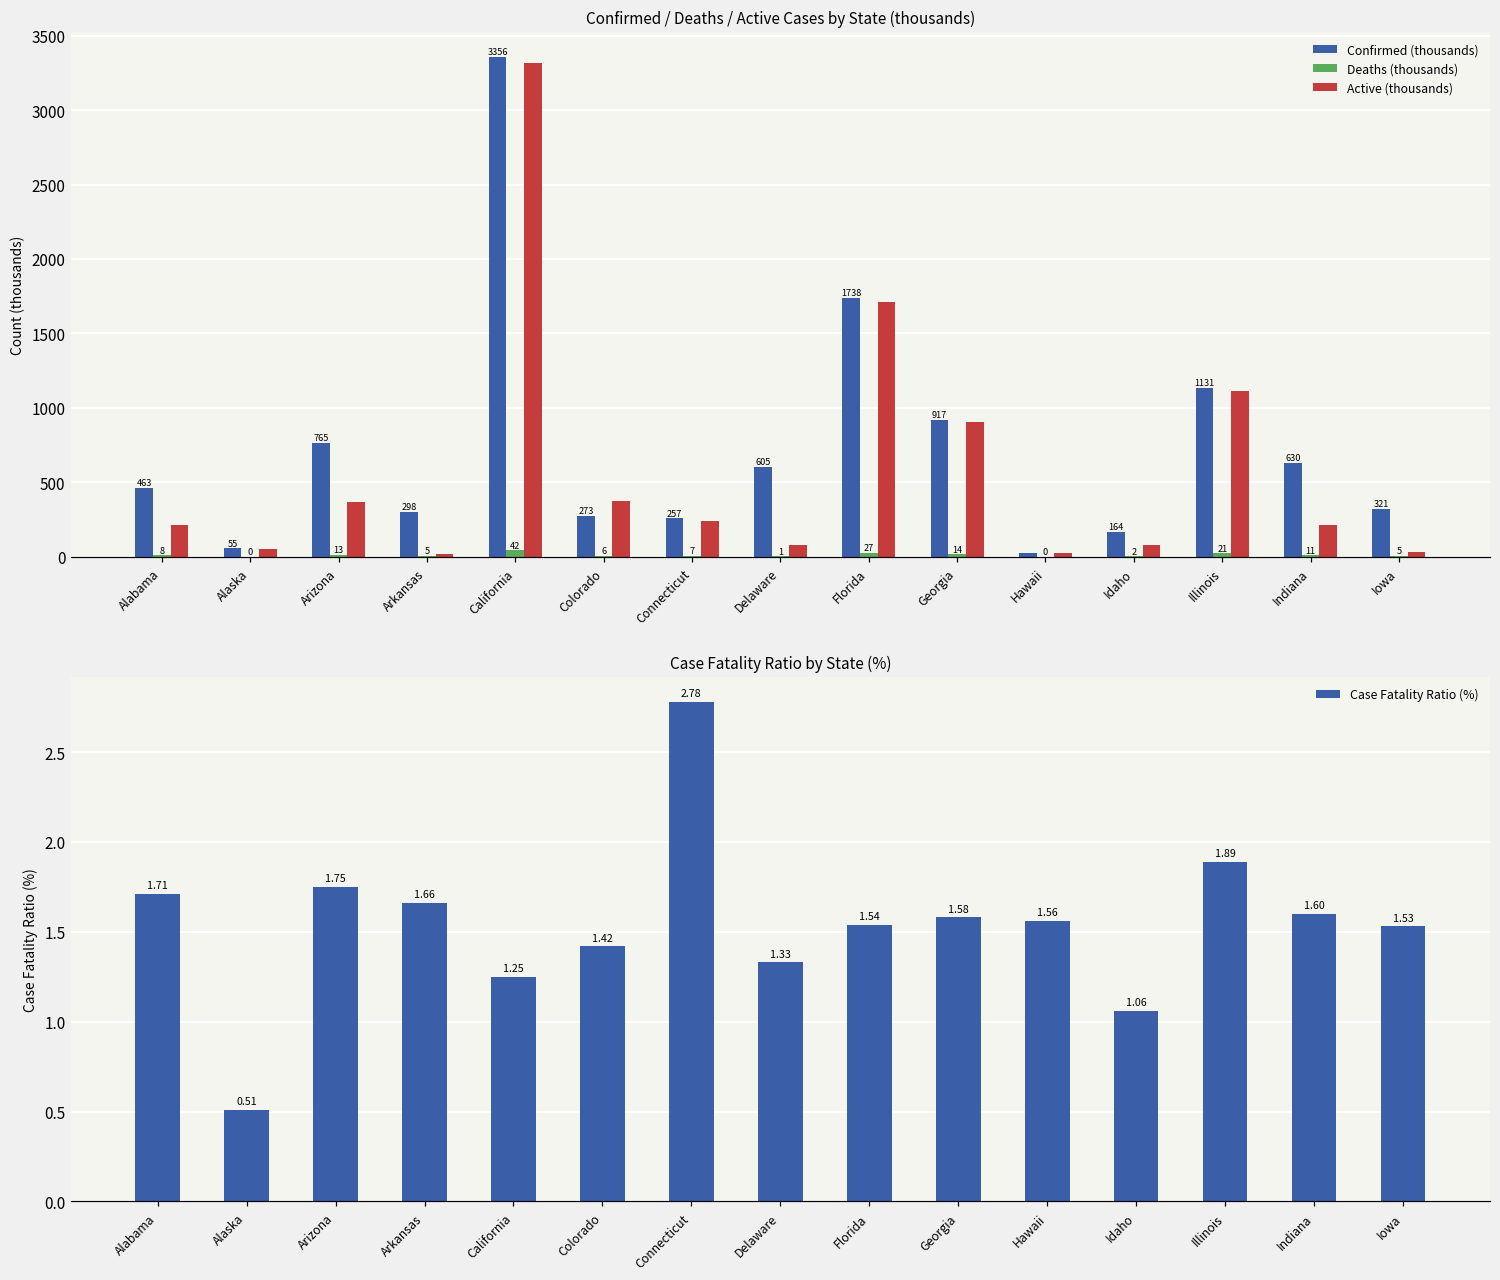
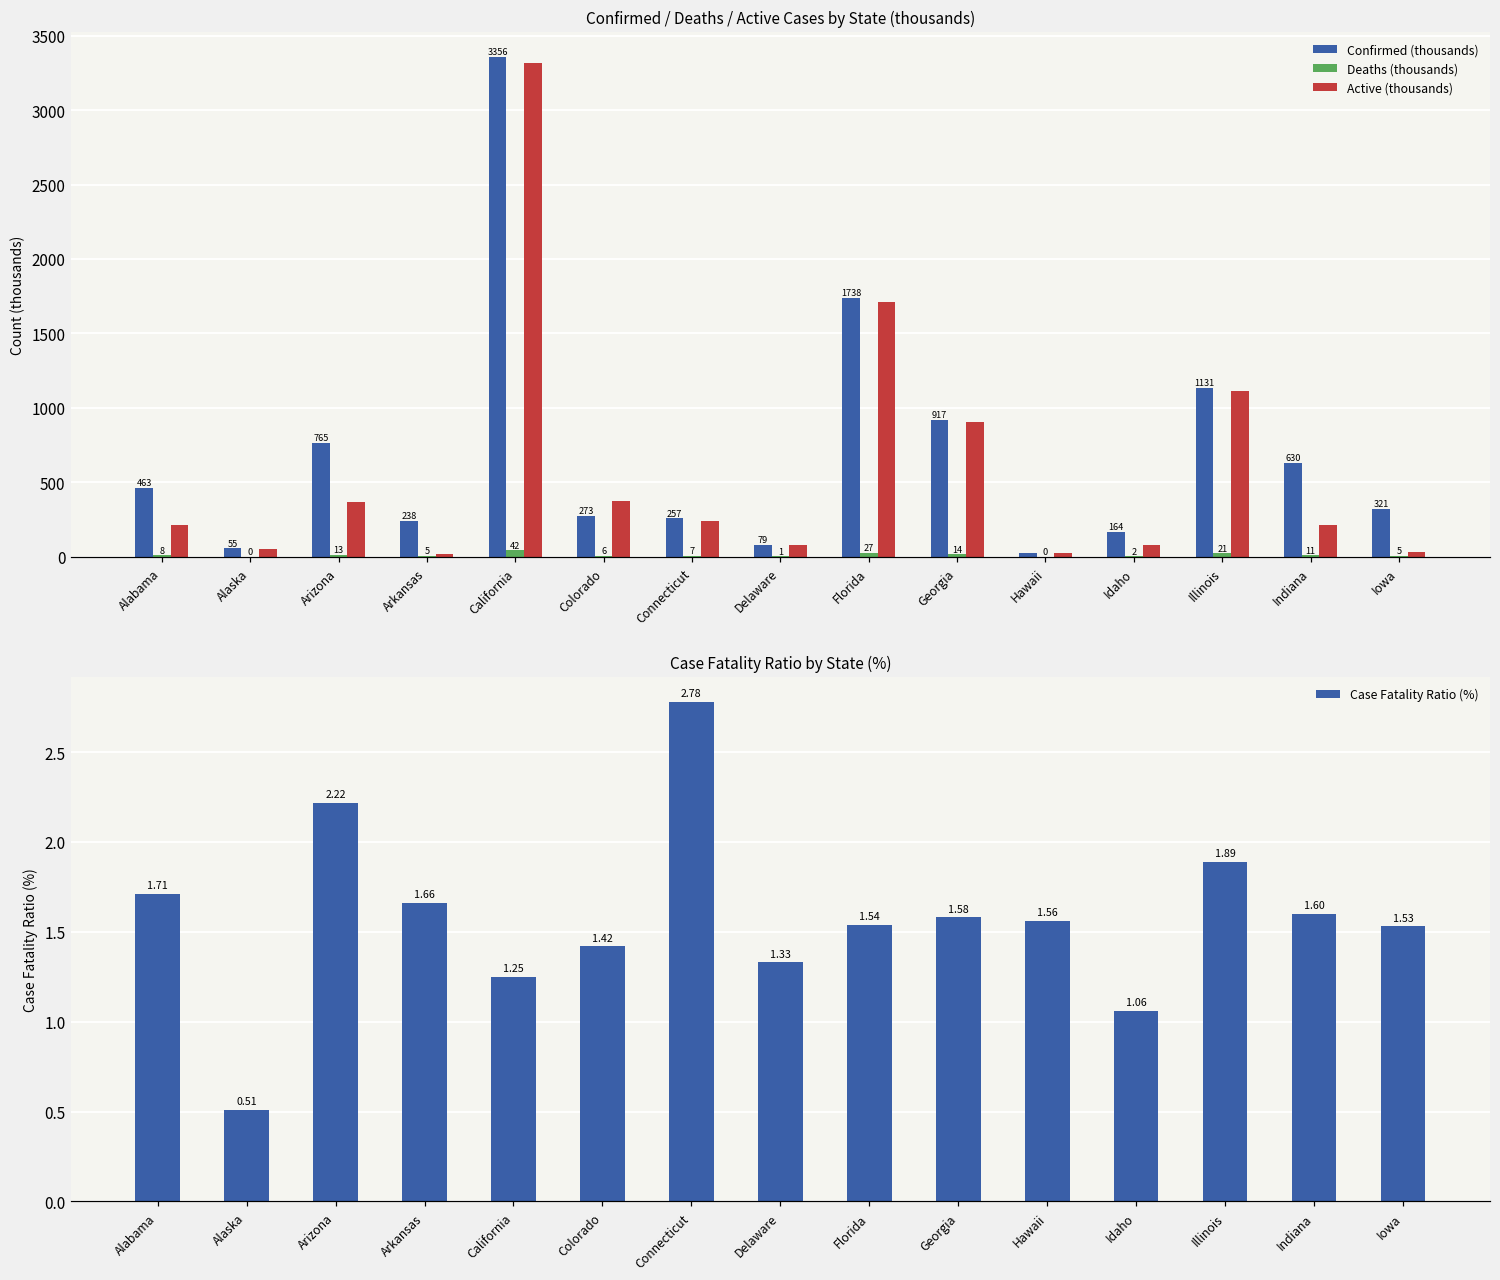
Confirmed / Deaths / Active Cases by State (thousands), Confirmed (thousands), Arkansas: 298 -> 238
Confirmed / Deaths / Active Cases by State (thousands), Confirmed (thousands), Delaware: 605 -> 79
Case Fatality Ratio by State (%), Arizona: 1.75 -> 2.22
